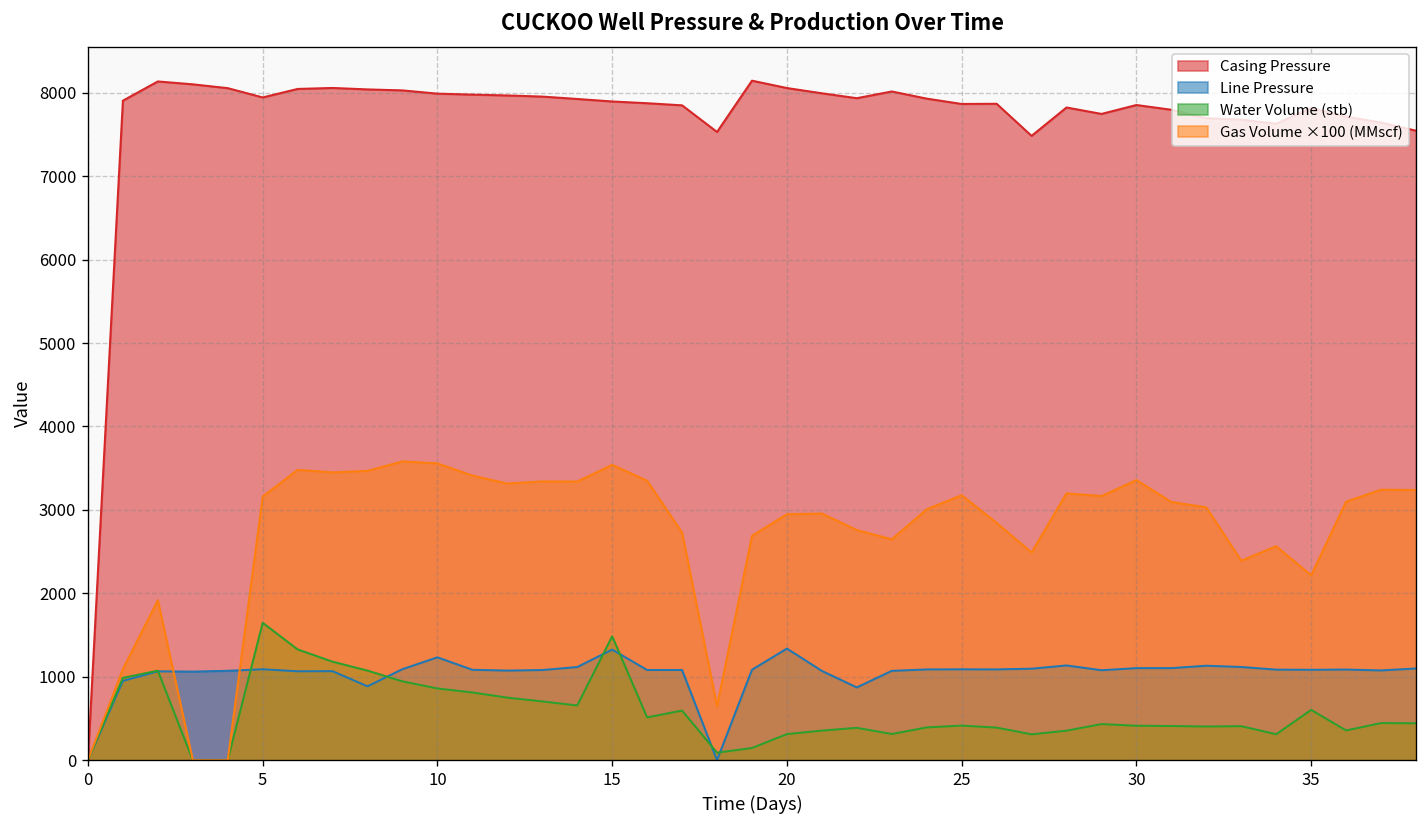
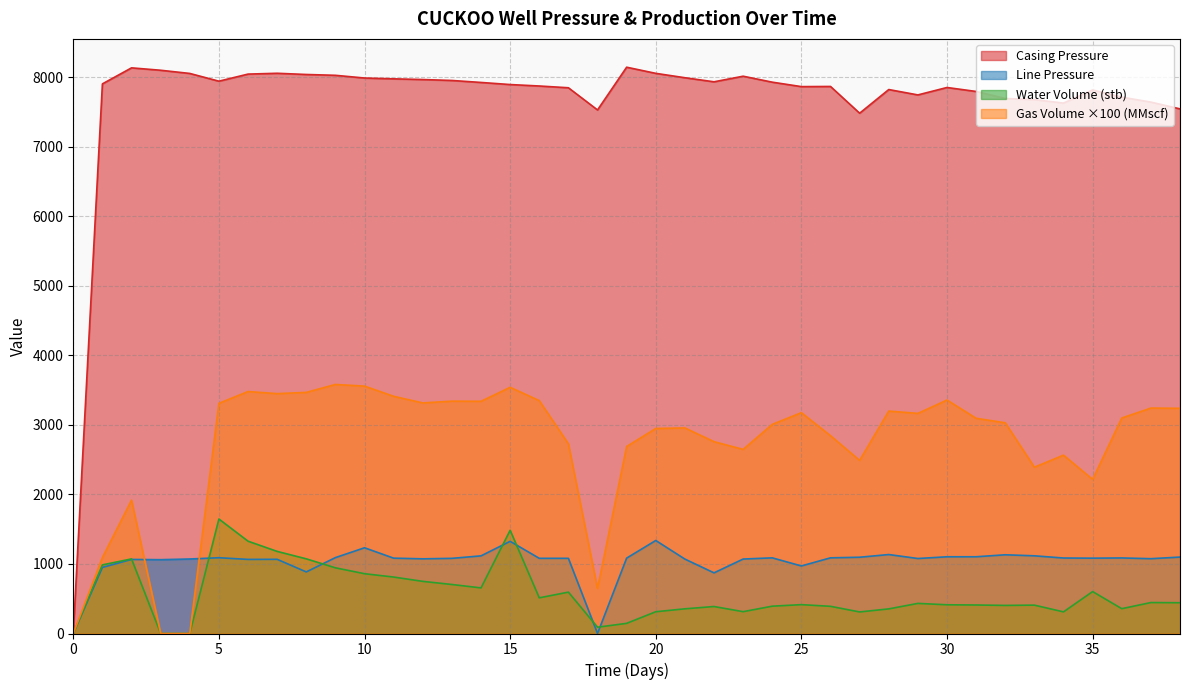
Gas Volume ×100 (MMscf), 5: 3200 -> 3300
Line Pressure, 25: 1100 -> 1000
